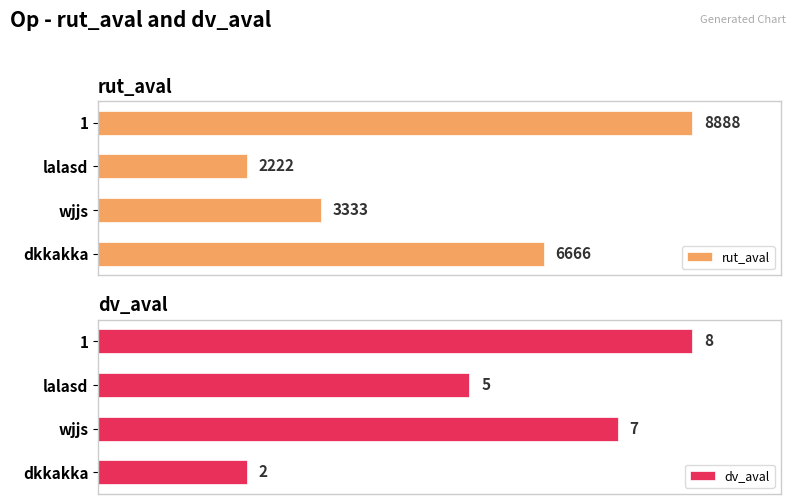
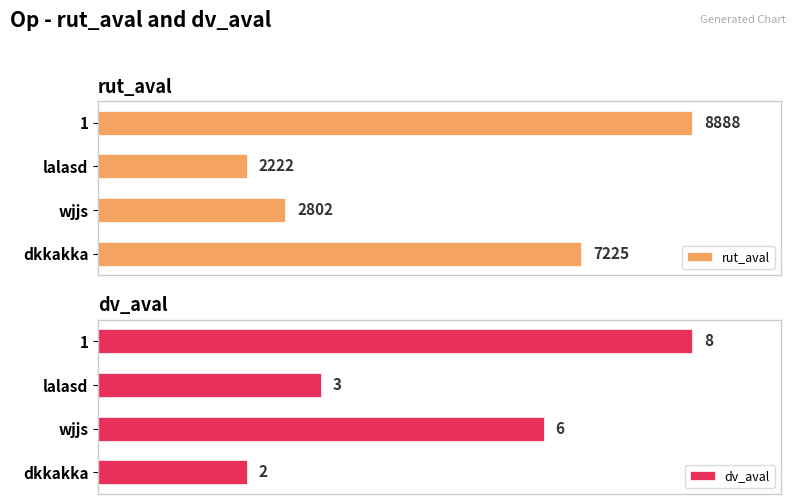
rut_aval, wjjs: 3333 -> 2802
rut_aval, dkkakka: 6666 -> 7225
dv_aval, lalasd: 5 -> 3
dv_aval, wjjs: 7 -> 6
